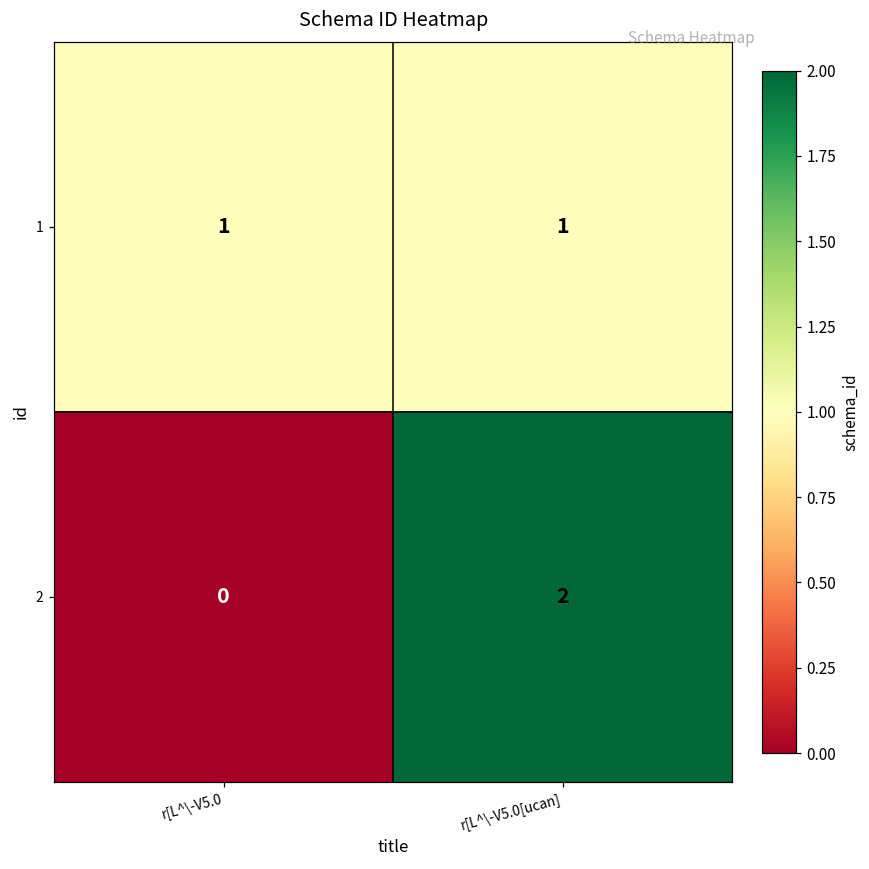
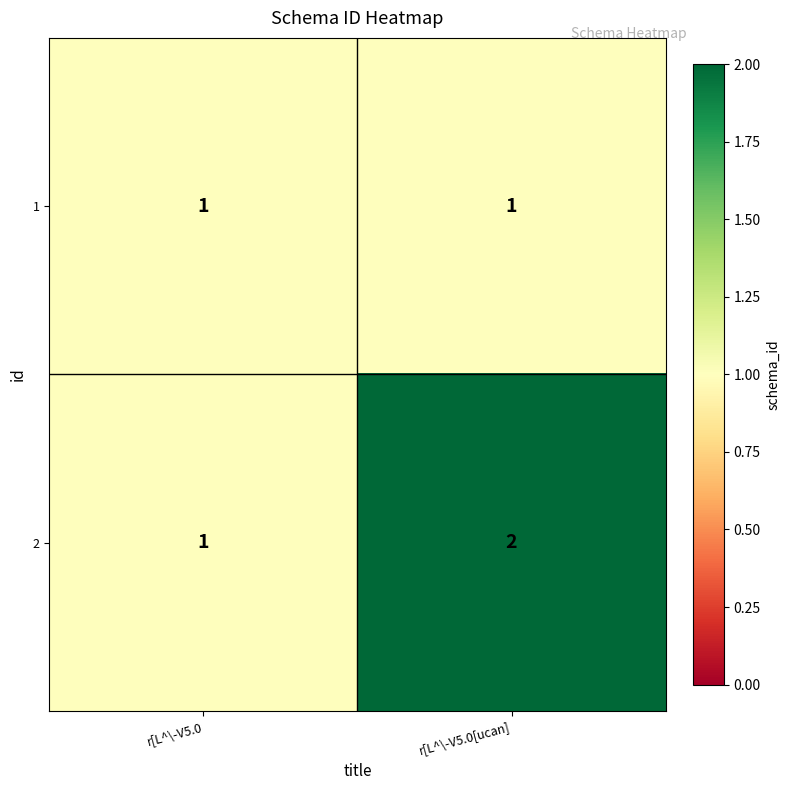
2, r[L^\-V5.0: 0 -> 1
